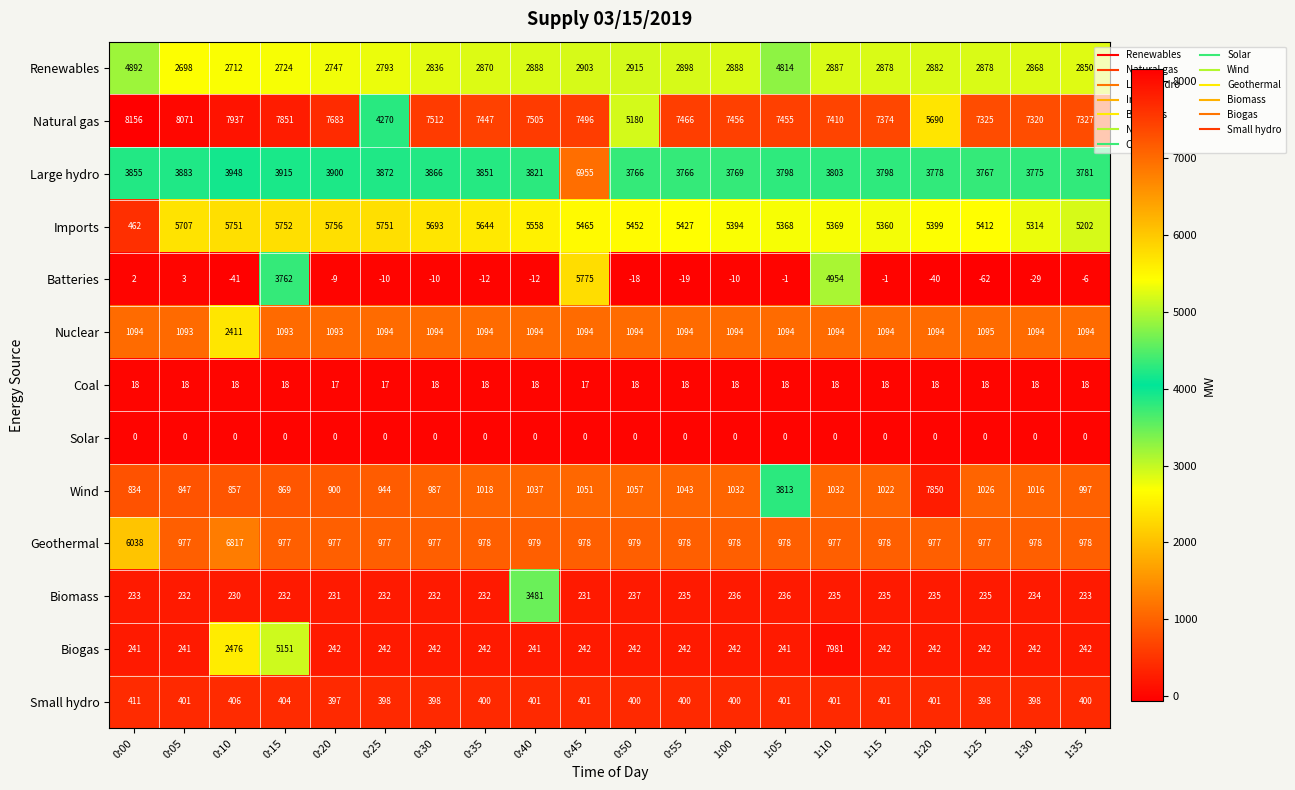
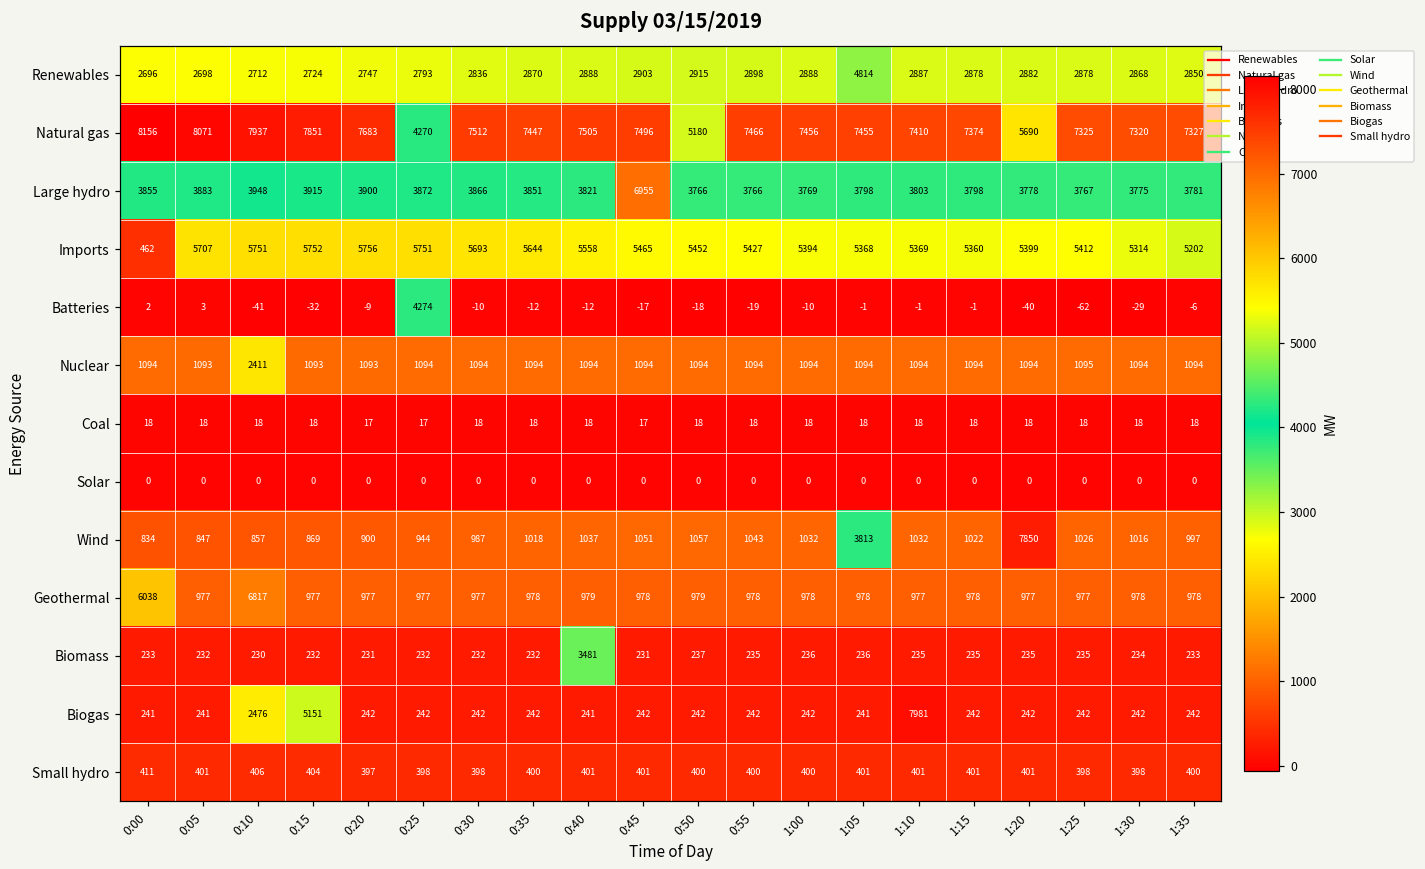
Renewables, 0:00: 4892 -> 2696
Batteries, 0:15: 3762 -> -32
Batteries, 0:25: -10 -> 4274
Batteries, 0:45: 5775 -> -17
Batteries, 1:10: 4954 -> -1
